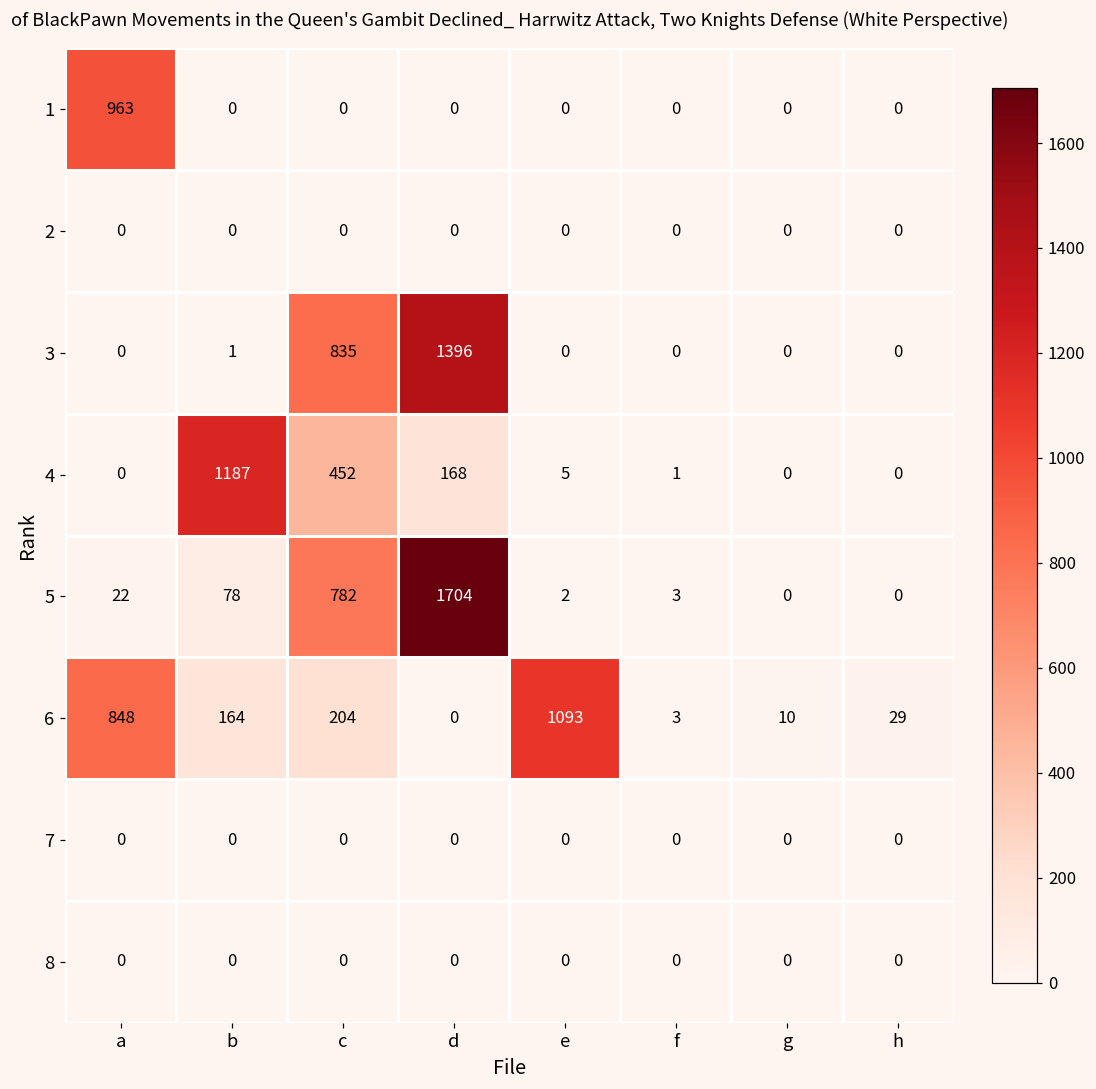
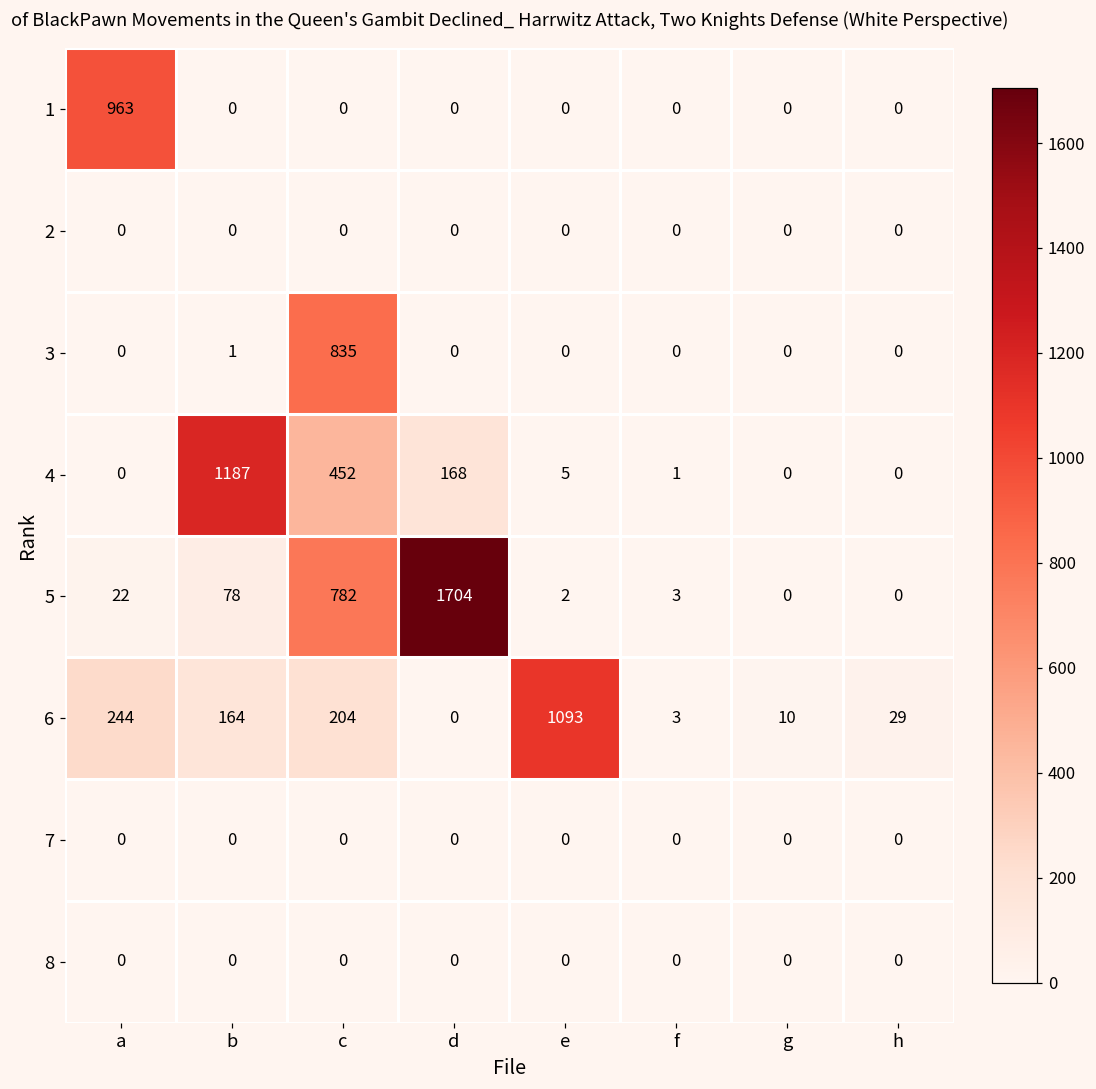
3, d: 1396 -> 0
6, a: 848 -> 244
